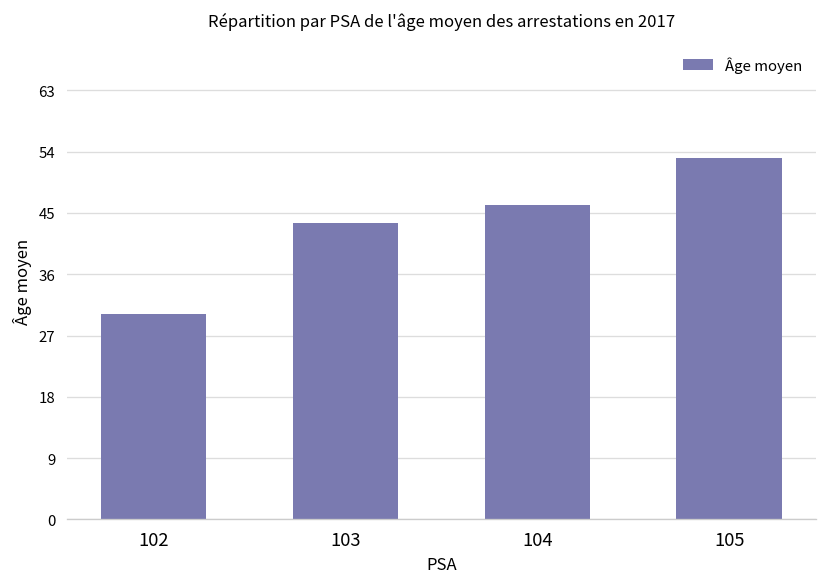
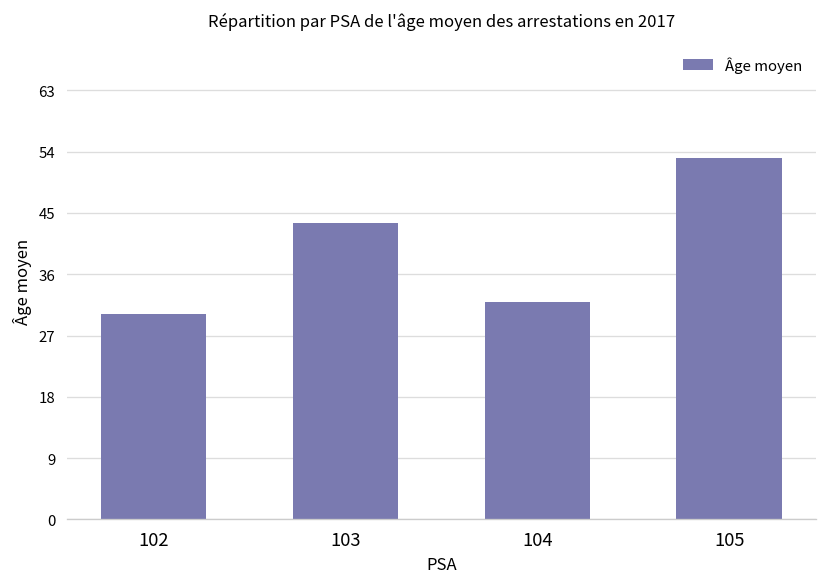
104: 46 -> 32
